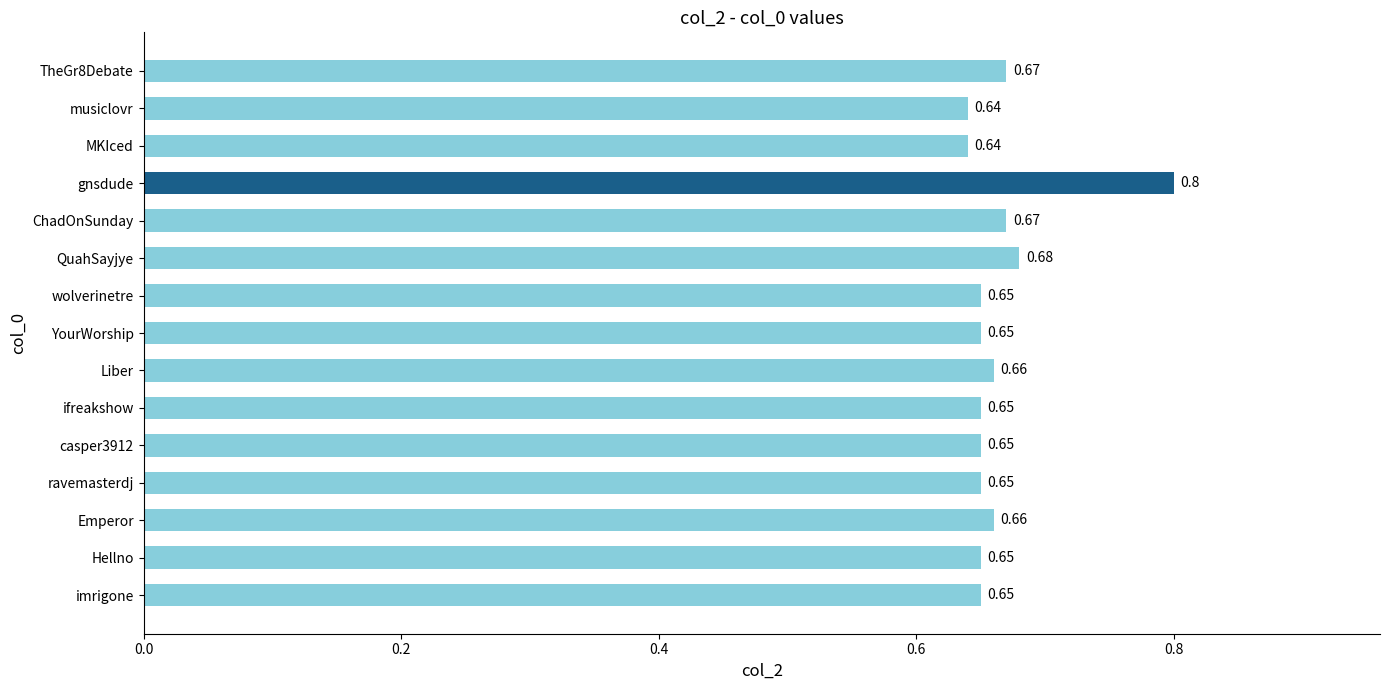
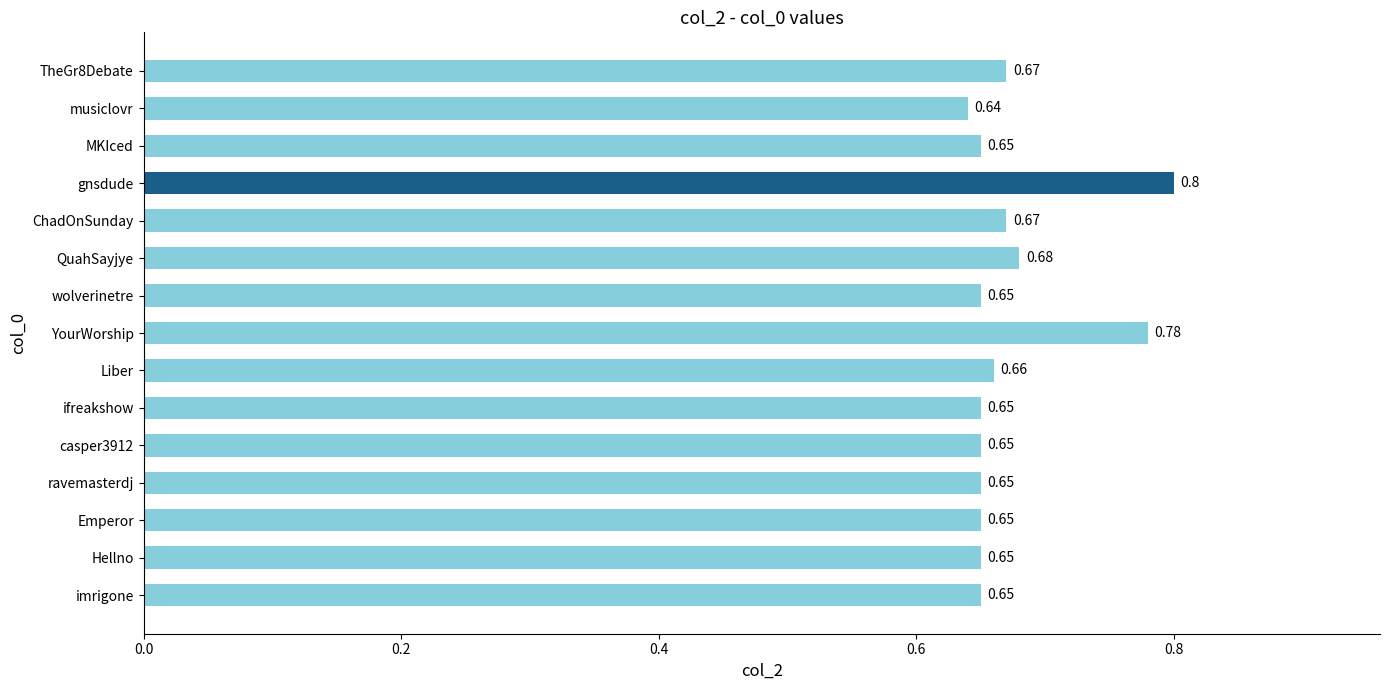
MKIced: 0.64 -> 0.65
YourWorship: 0.65 -> 0.78
Emperor: 0.66 -> 0.65
